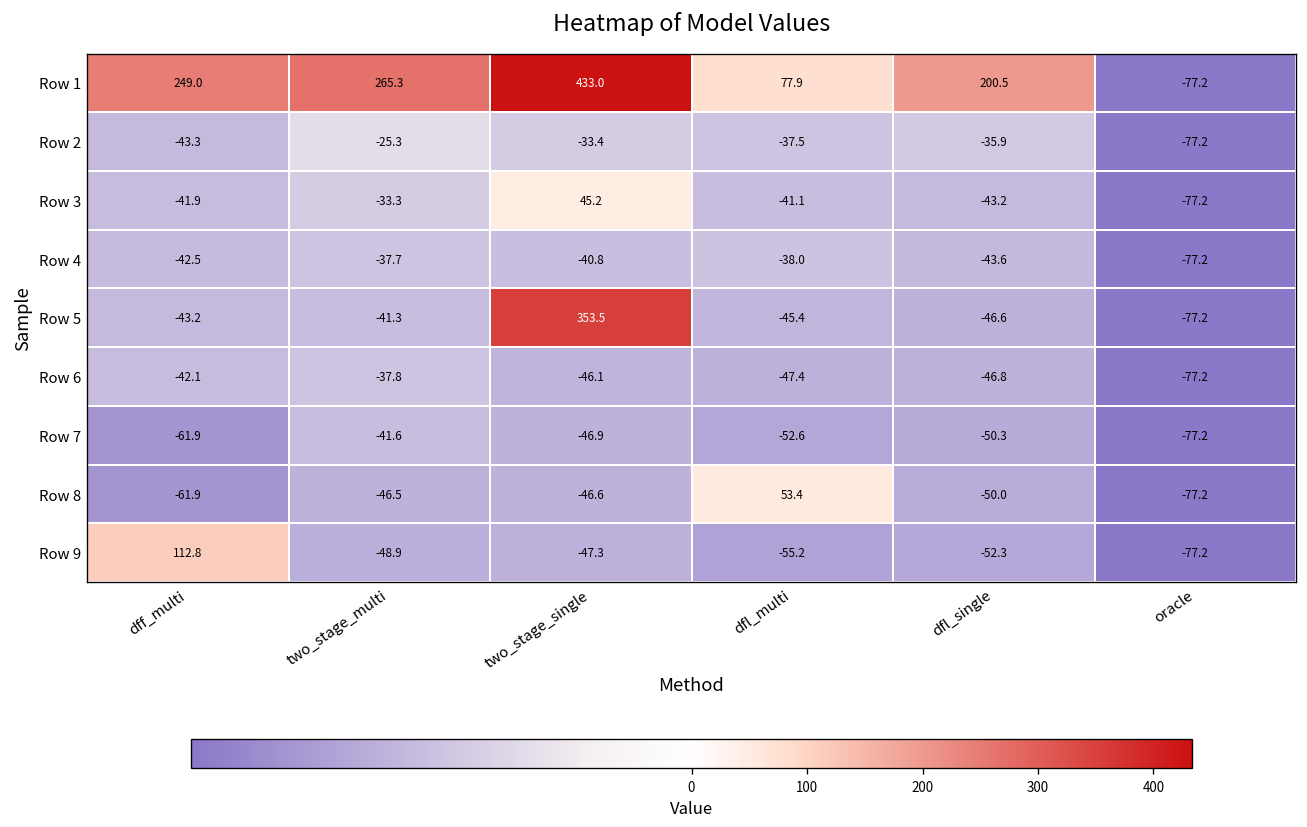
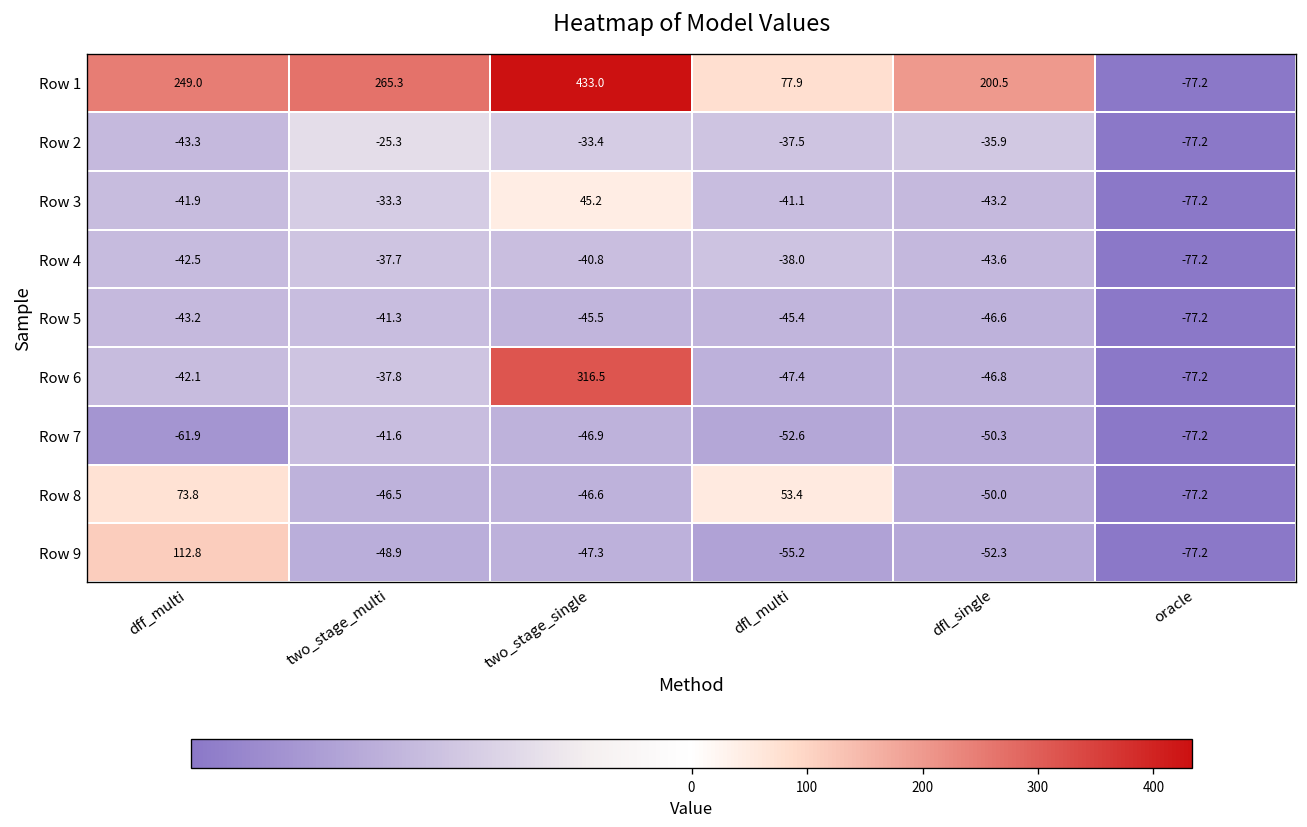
Row 5, two_stage_single: 353.5 -> -45.5
Row 6, two_stage_single: -46.1 -> 316.5
Row 8, dff_multi: -61.9 -> 73.8
